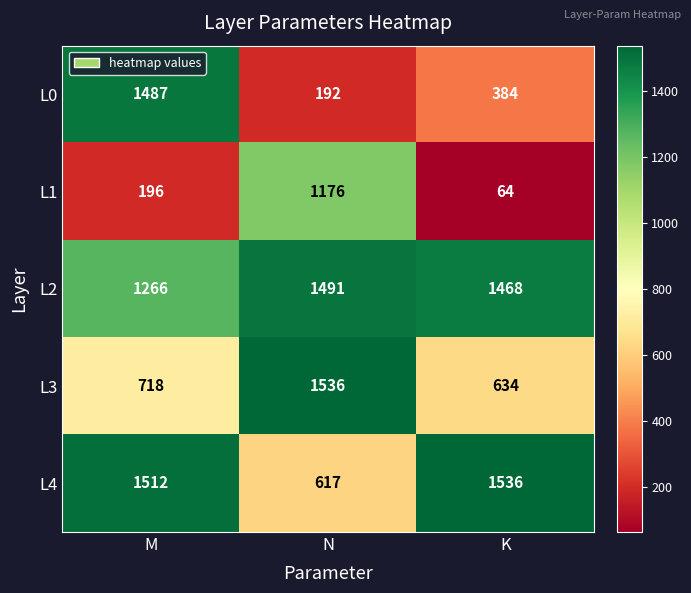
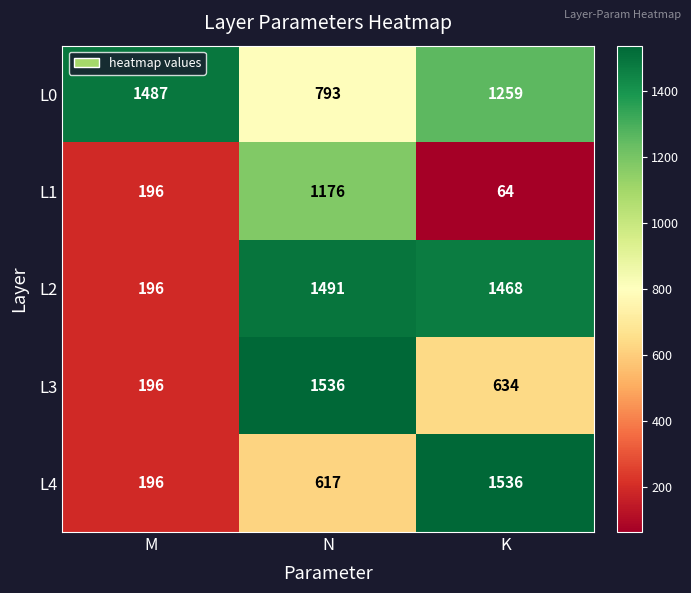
L0, N: 192 -> 793
L0, K: 384 -> 1259
L2, M: 1266 -> 196
L3, M: 718 -> 196
L4, M: 1512 -> 196
